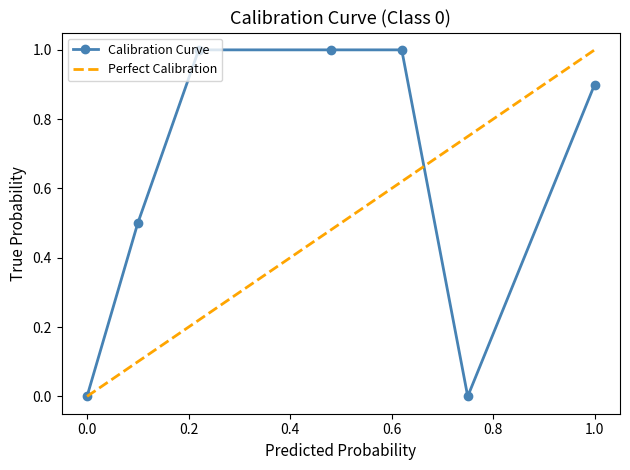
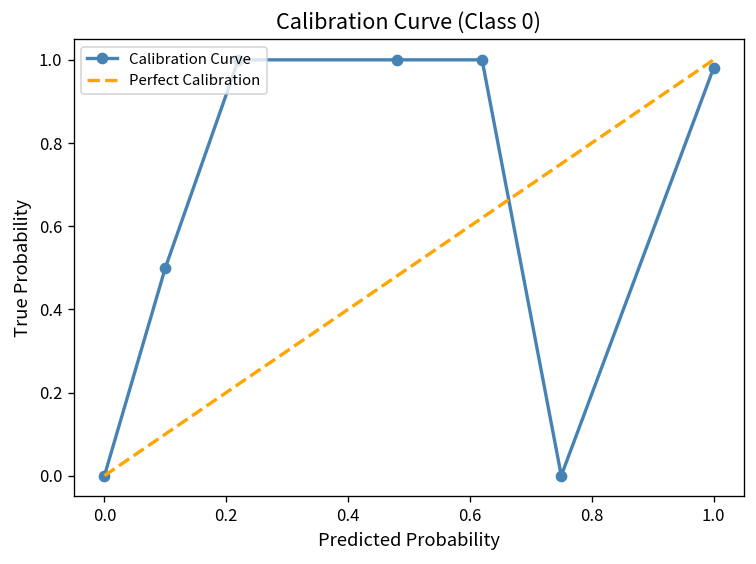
Calibration Curve, 1.0: 0.90 -> 0.98
